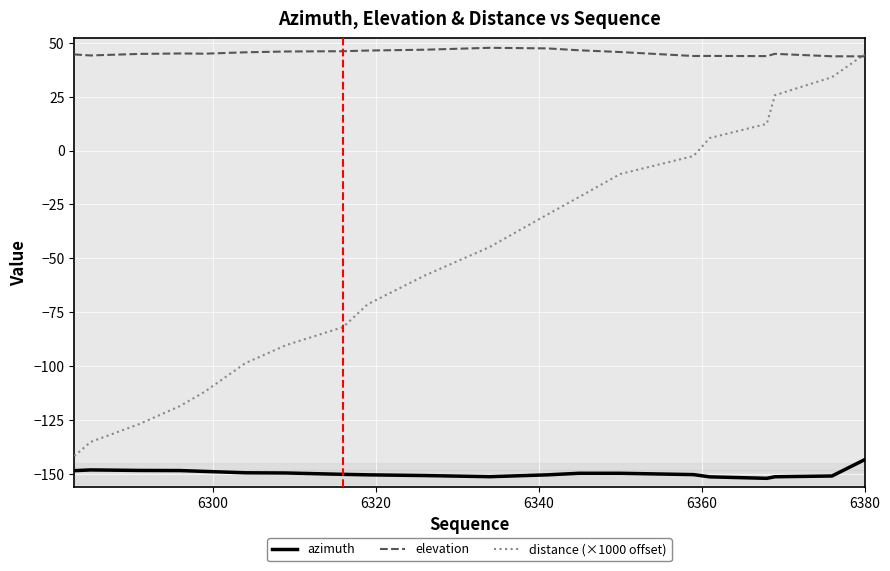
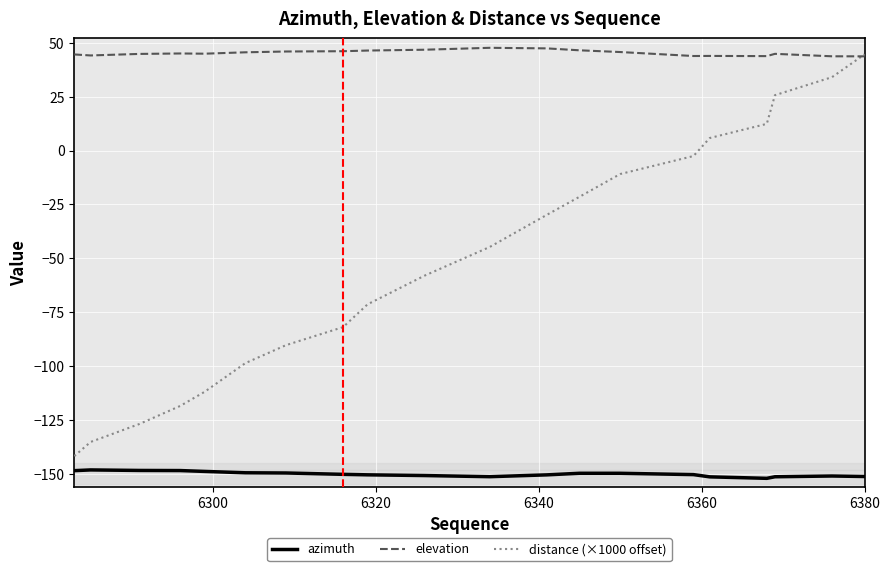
azimuth, 6380: -144 -> -151
